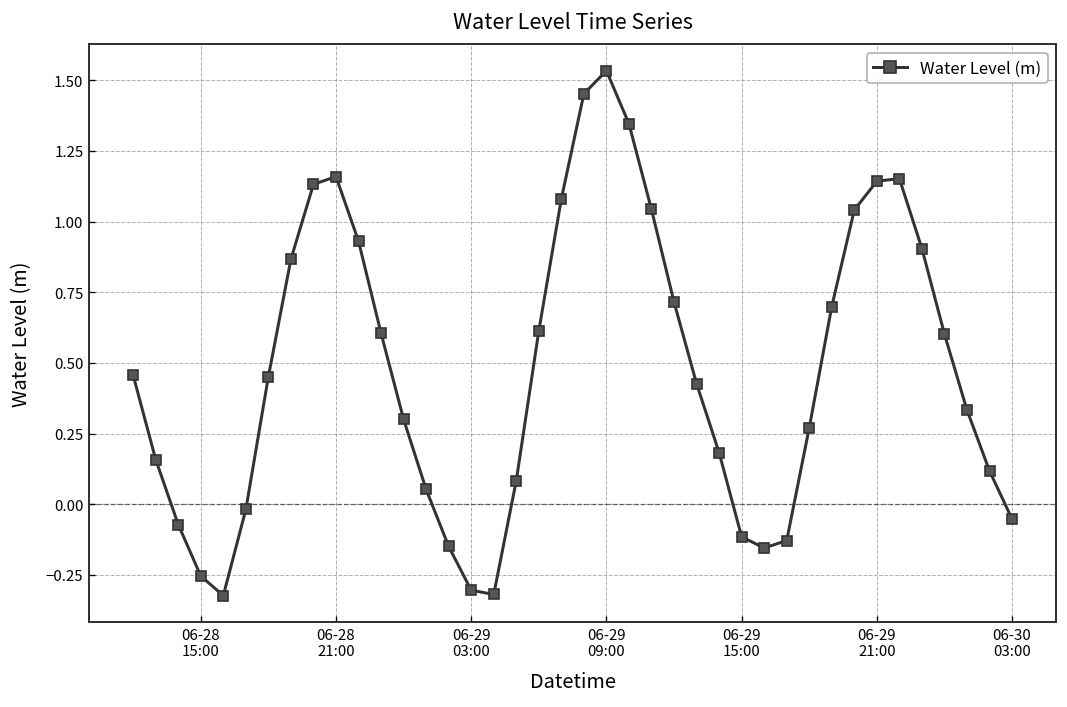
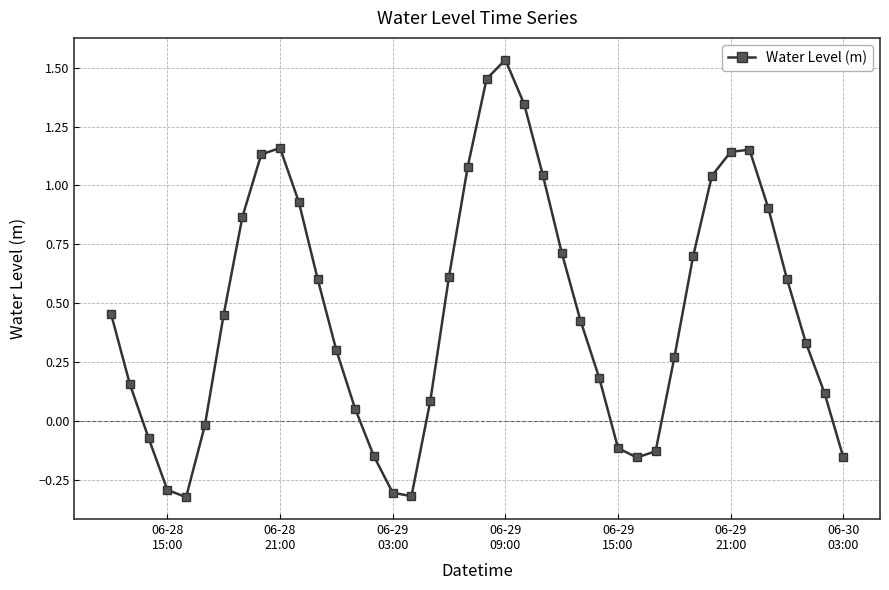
06-28 15:00: -0.25 -> -0.29
06-30 03:00: -0.05 -> -0.15
